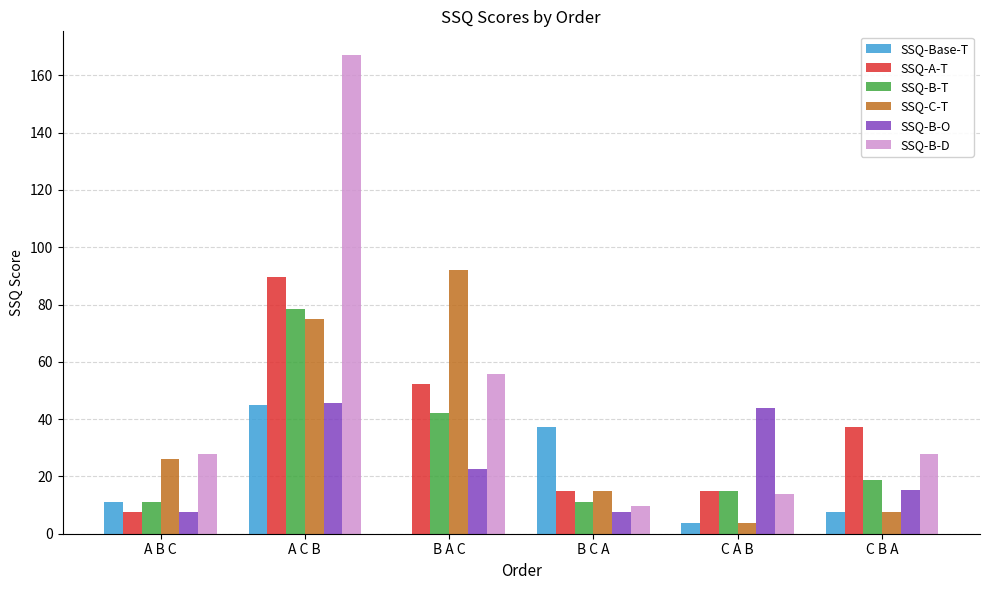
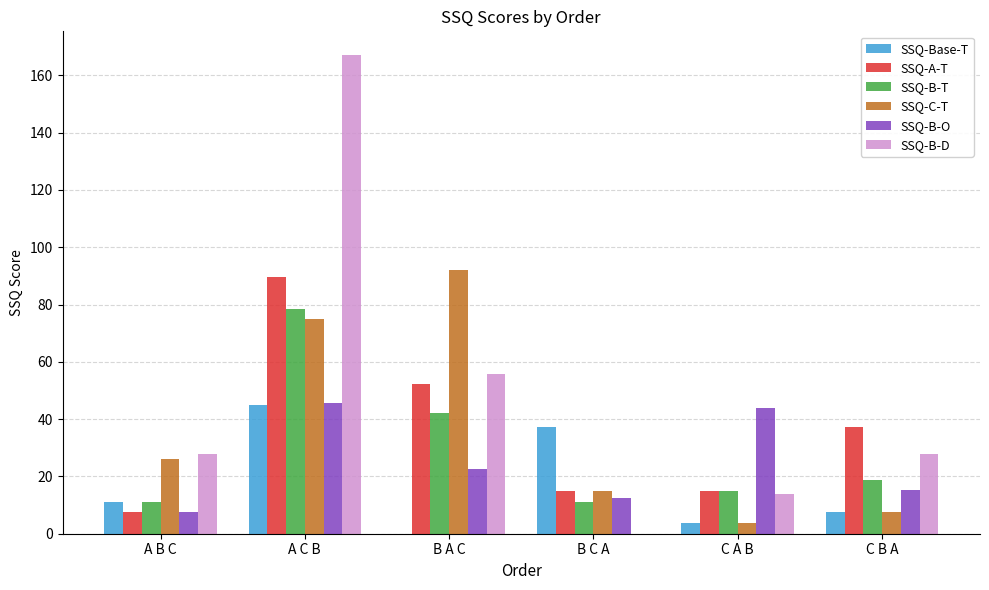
SSQ-B-O, B C A: 8 -> 12
SSQ-B-D, B C A: 10 -> 0
